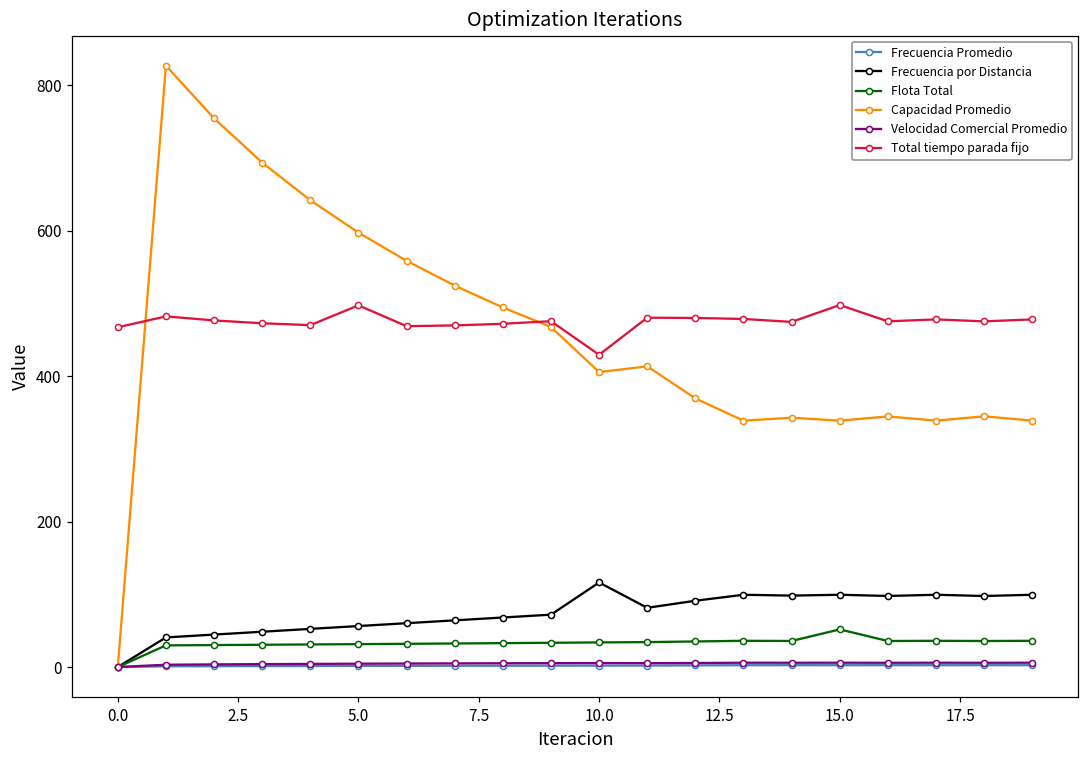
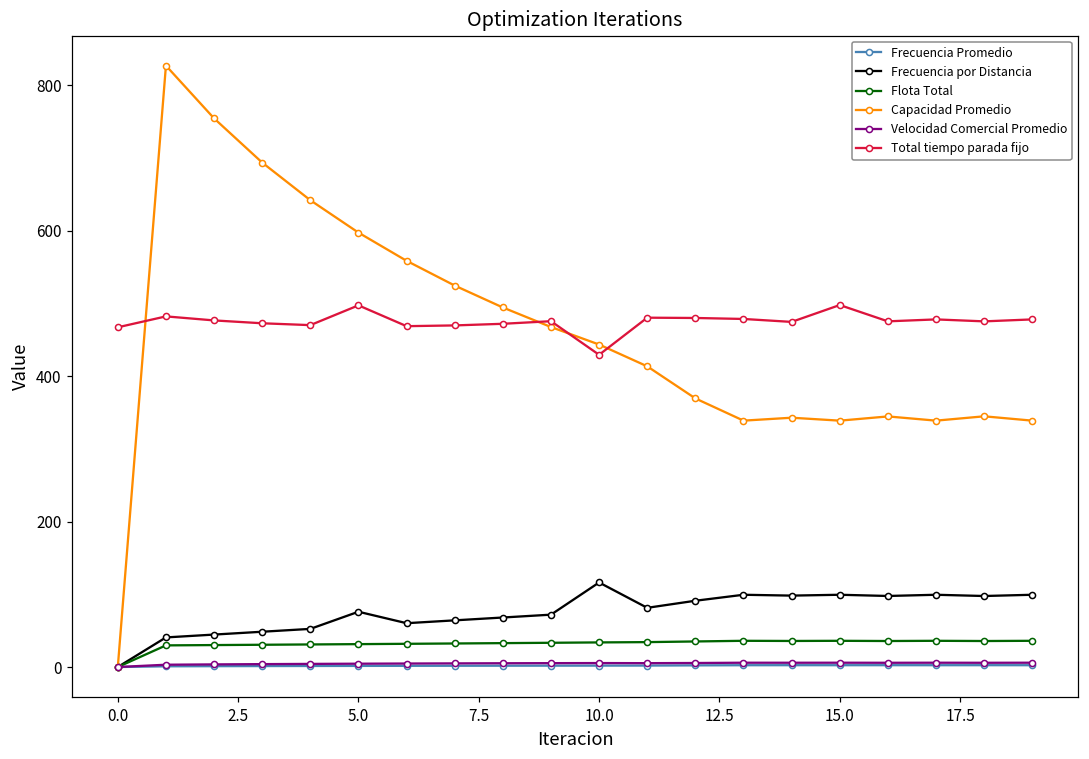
Frecuencia por Distancia, 5.0: 60 -> 80
Capacidad Promedio, 10.0: 410 -> 440
Flota Total, 15.0: 50 -> 40
